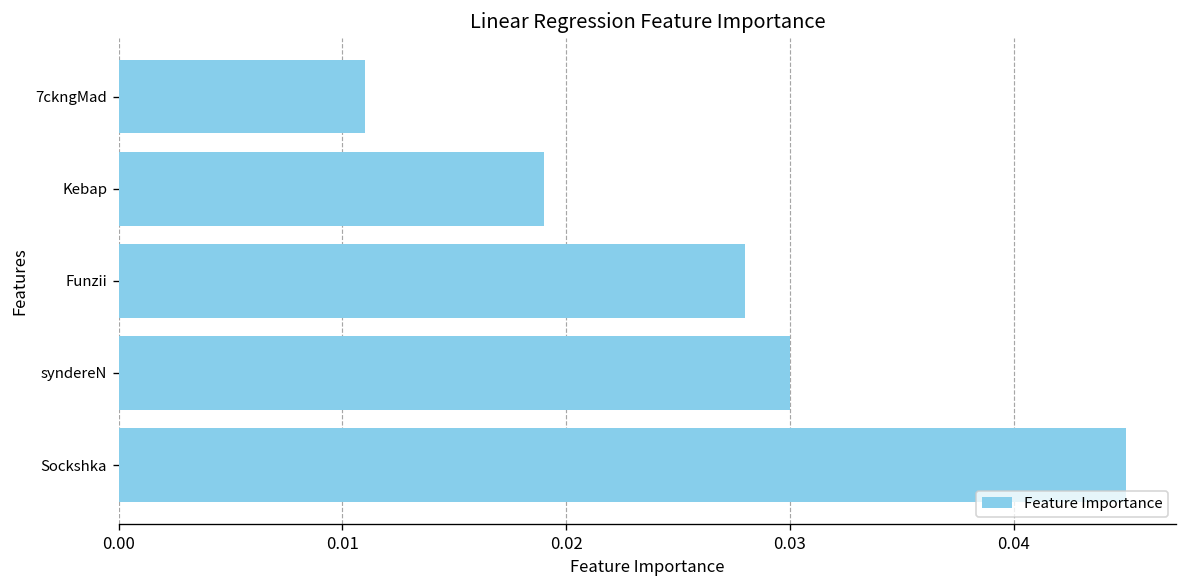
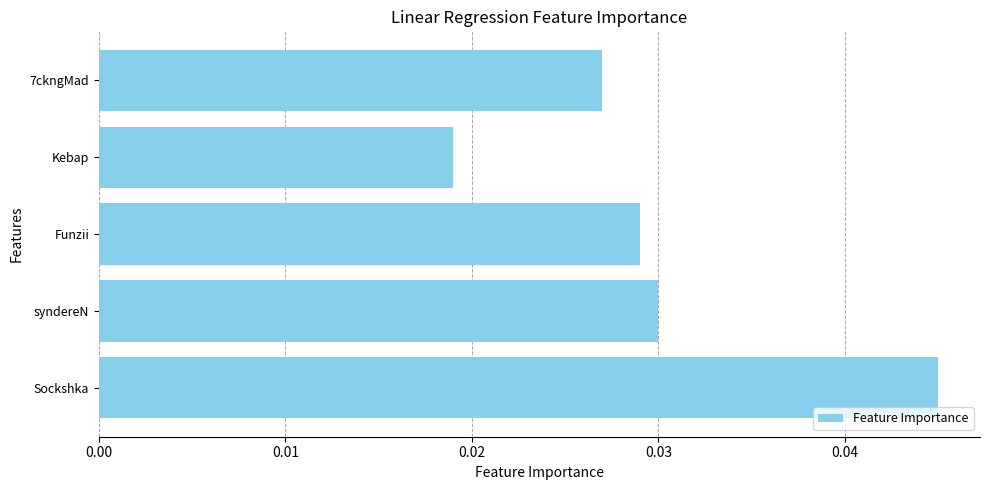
7ckngMad: 0.011 -> 0.027
Funzii: 0.028 -> 0.029
